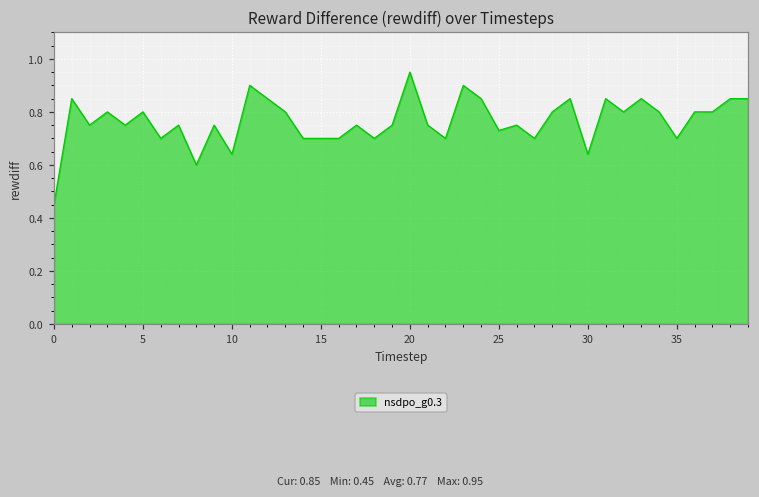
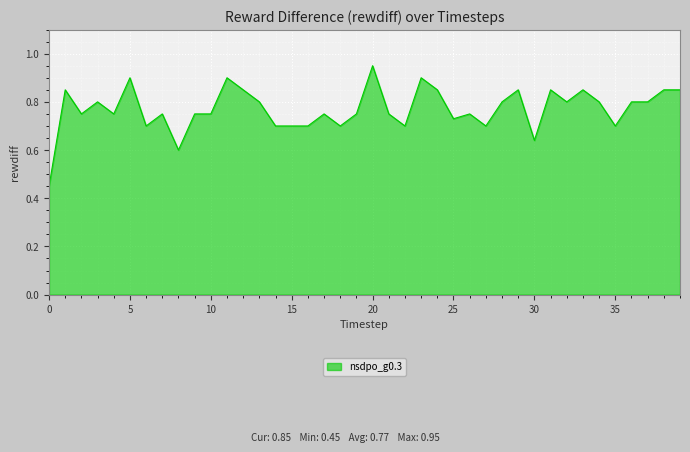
5: 0.8 -> 0.9
10: 0.64 -> 0.75
